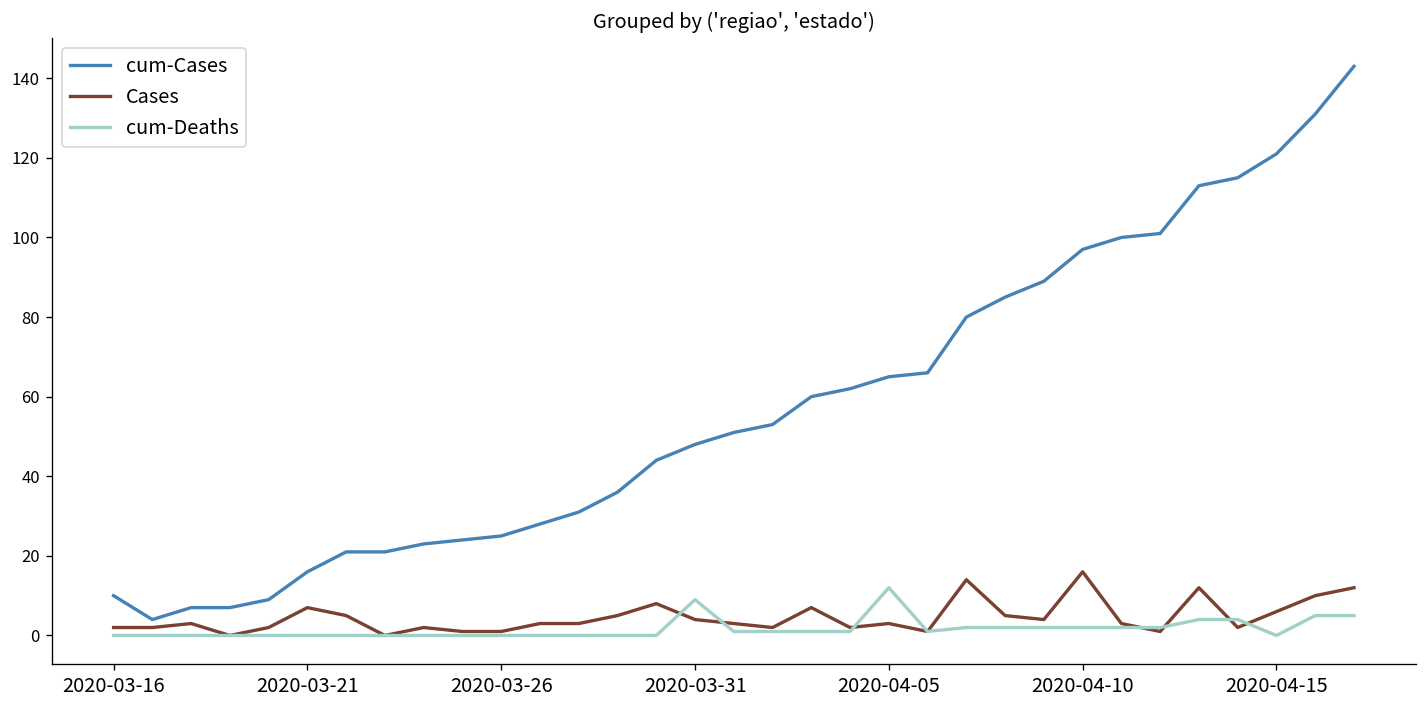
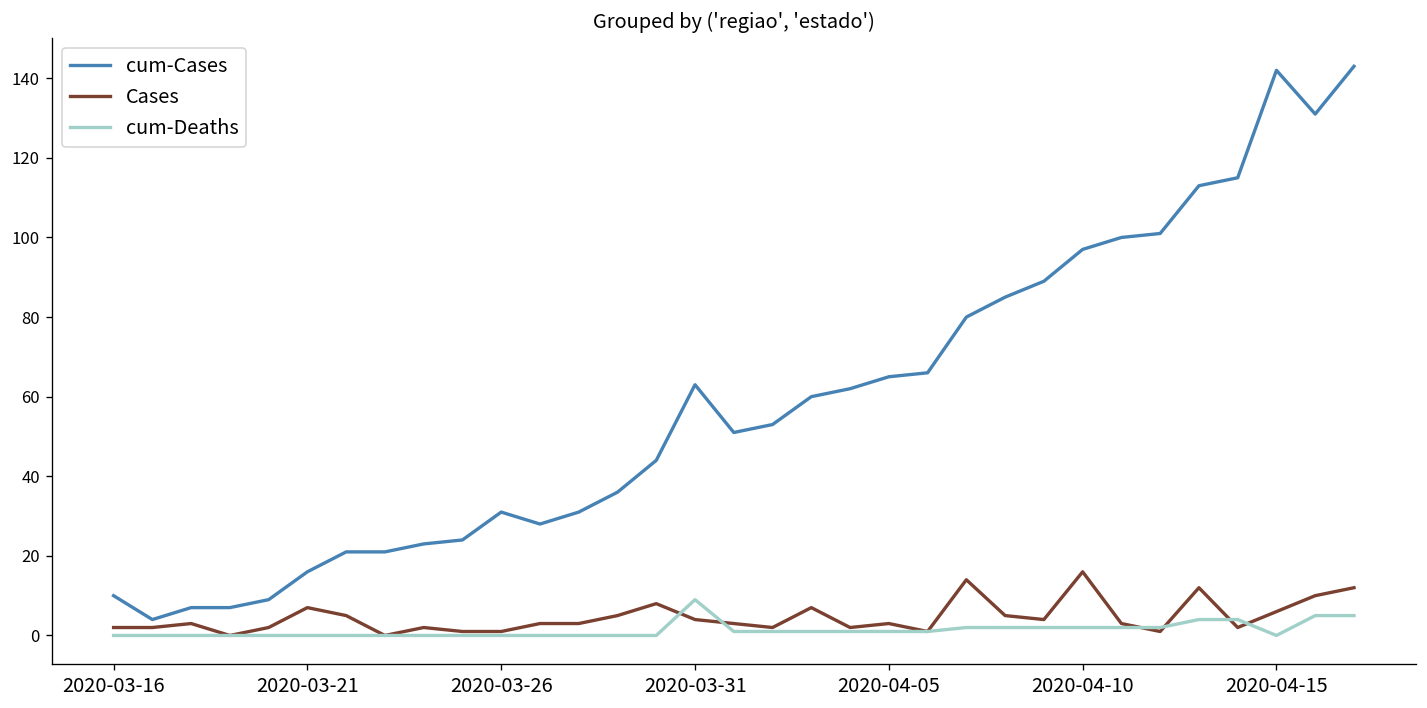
cum-Cases, 2020-03-26: 25 -> 31
cum-Cases, 2020-03-31: 48 -> 63
cum-Deaths, 2020-04-05: 12 -> 1
cum-Cases, 2020-04-15: 121 -> 142
